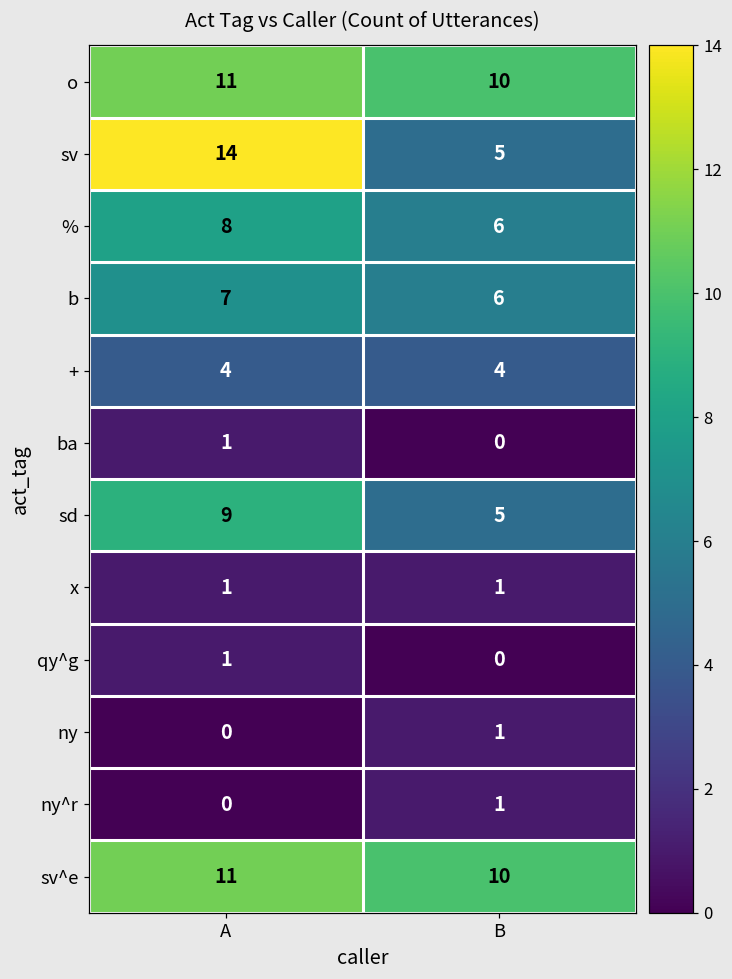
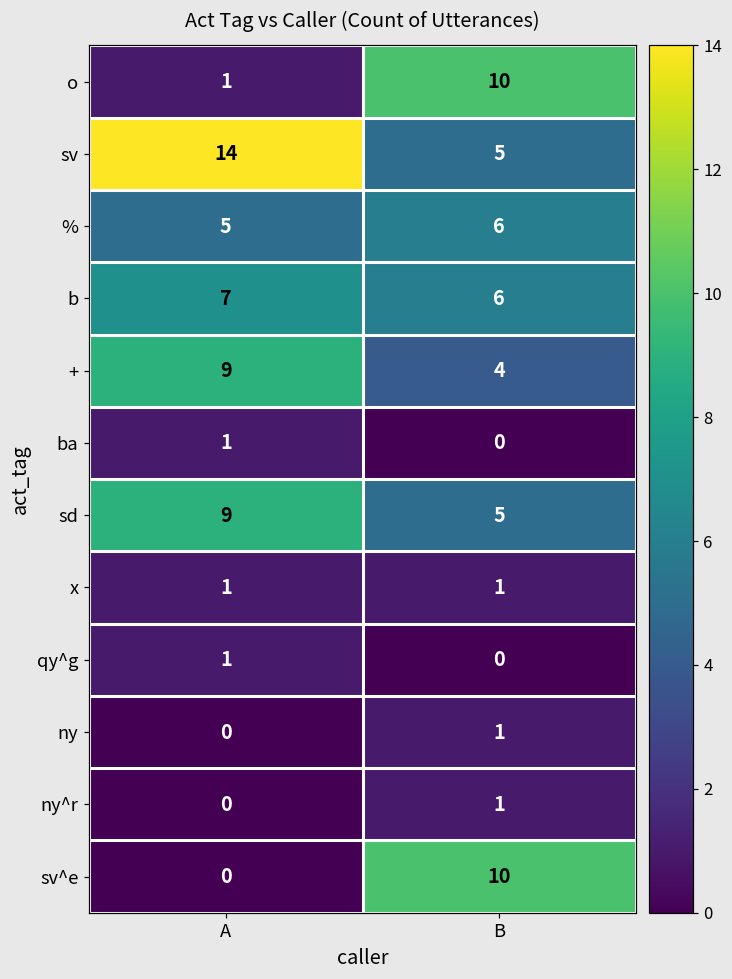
o, A: 11 -> 1
%, A: 8 -> 5
+, A: 4 -> 9
sv^e, A: 11 -> 0
